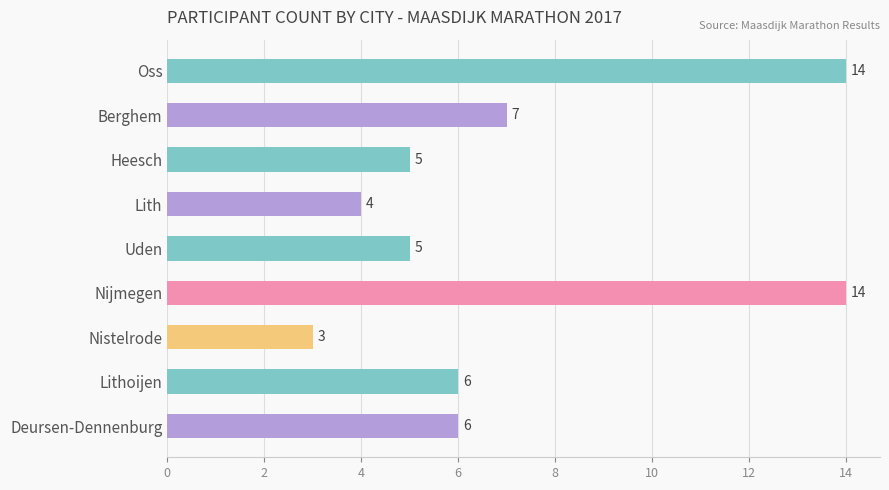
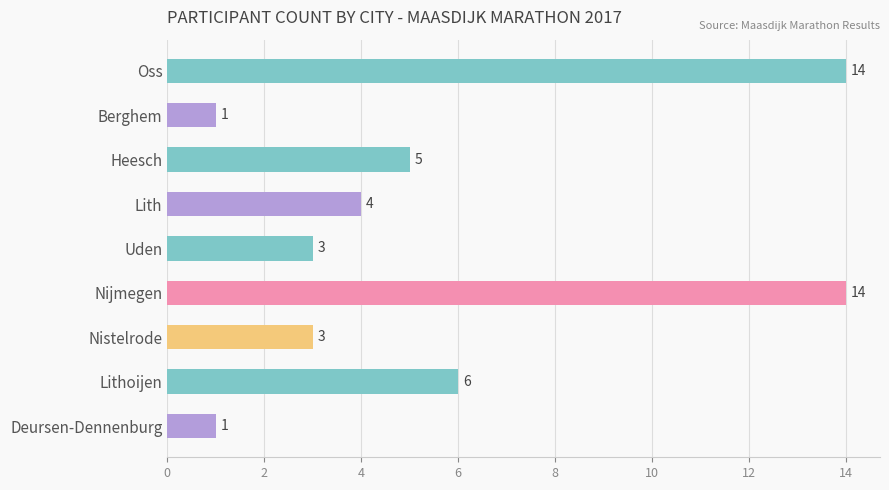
Berghem: 7 -> 1
Uden: 5 -> 3
Deursen-Dennenburg: 6 -> 1
